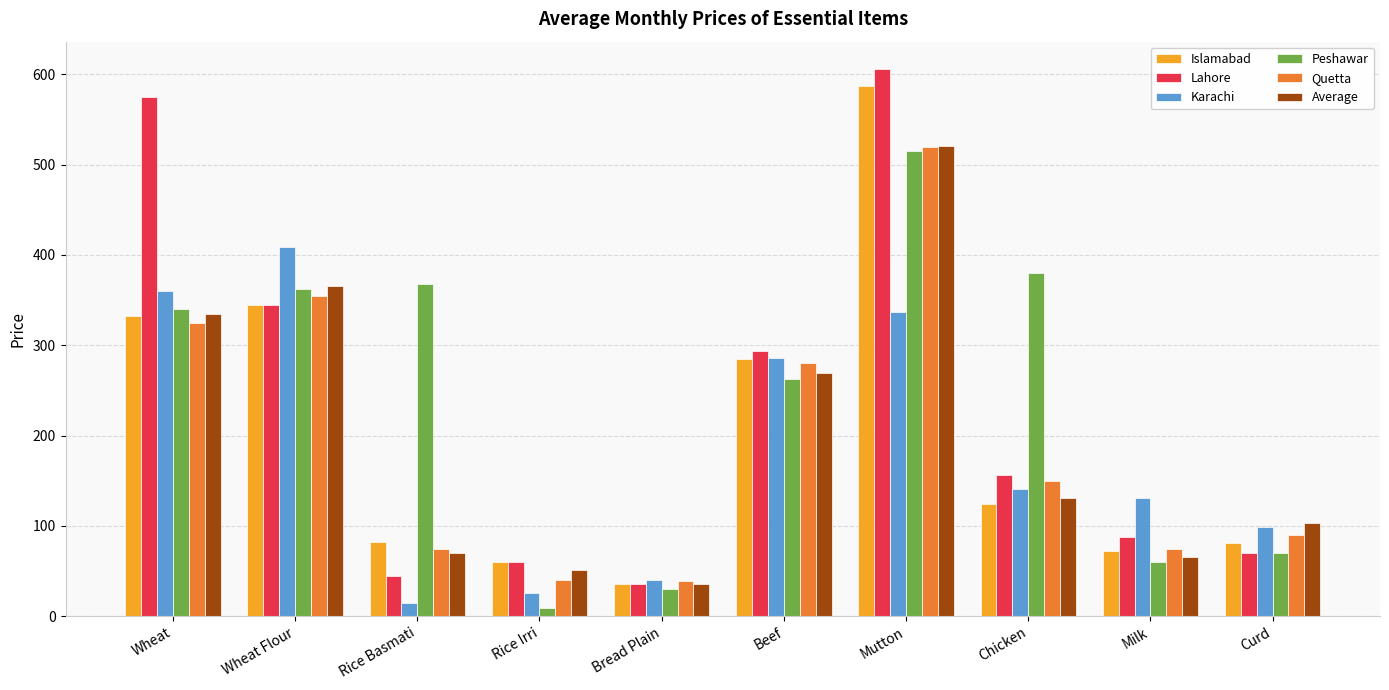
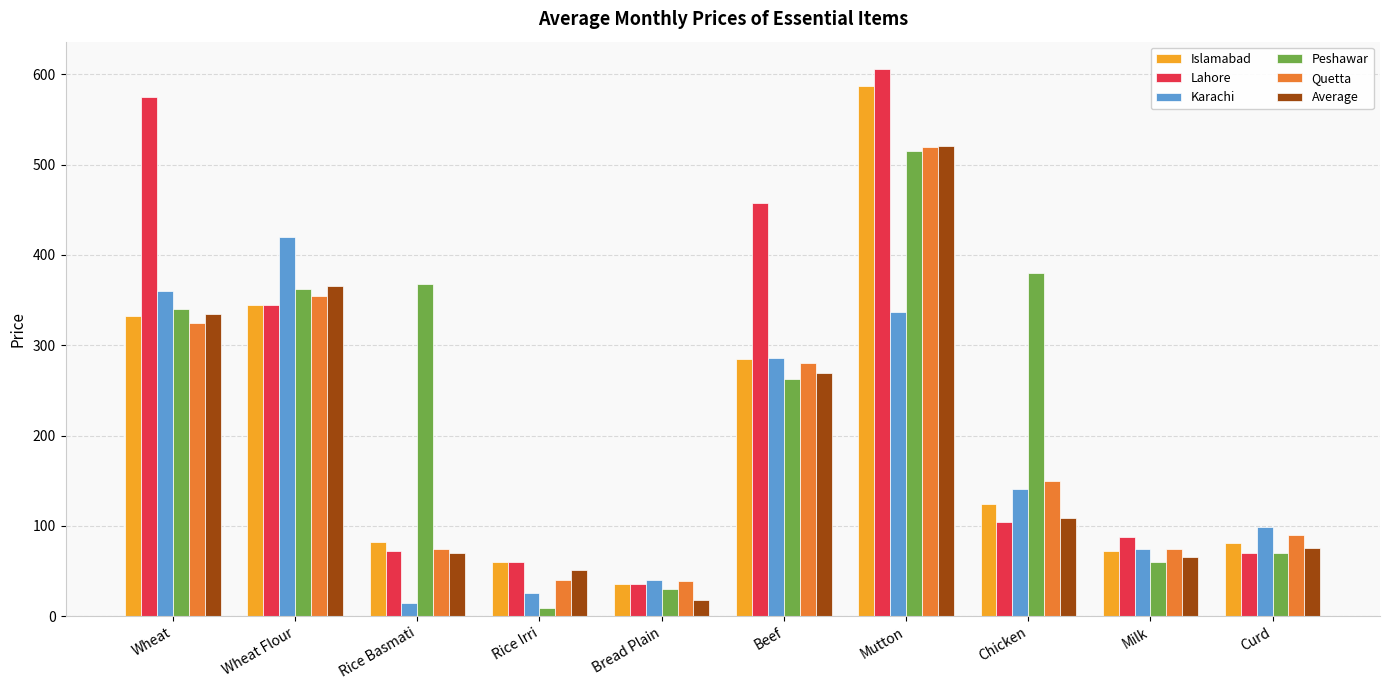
Karachi, Wheat Flour: 410 -> 420
Lahore, Rice Basmati: 40 -> 70
Average, Bread Plain: 40 -> 20
Lahore, Beef: 290 -> 460
Lahore, Chicken: 160 -> 100
Average, Chicken: 130 -> 110
Karachi, Milk: 130 -> 70
Average, Curd: 100 -> 80
